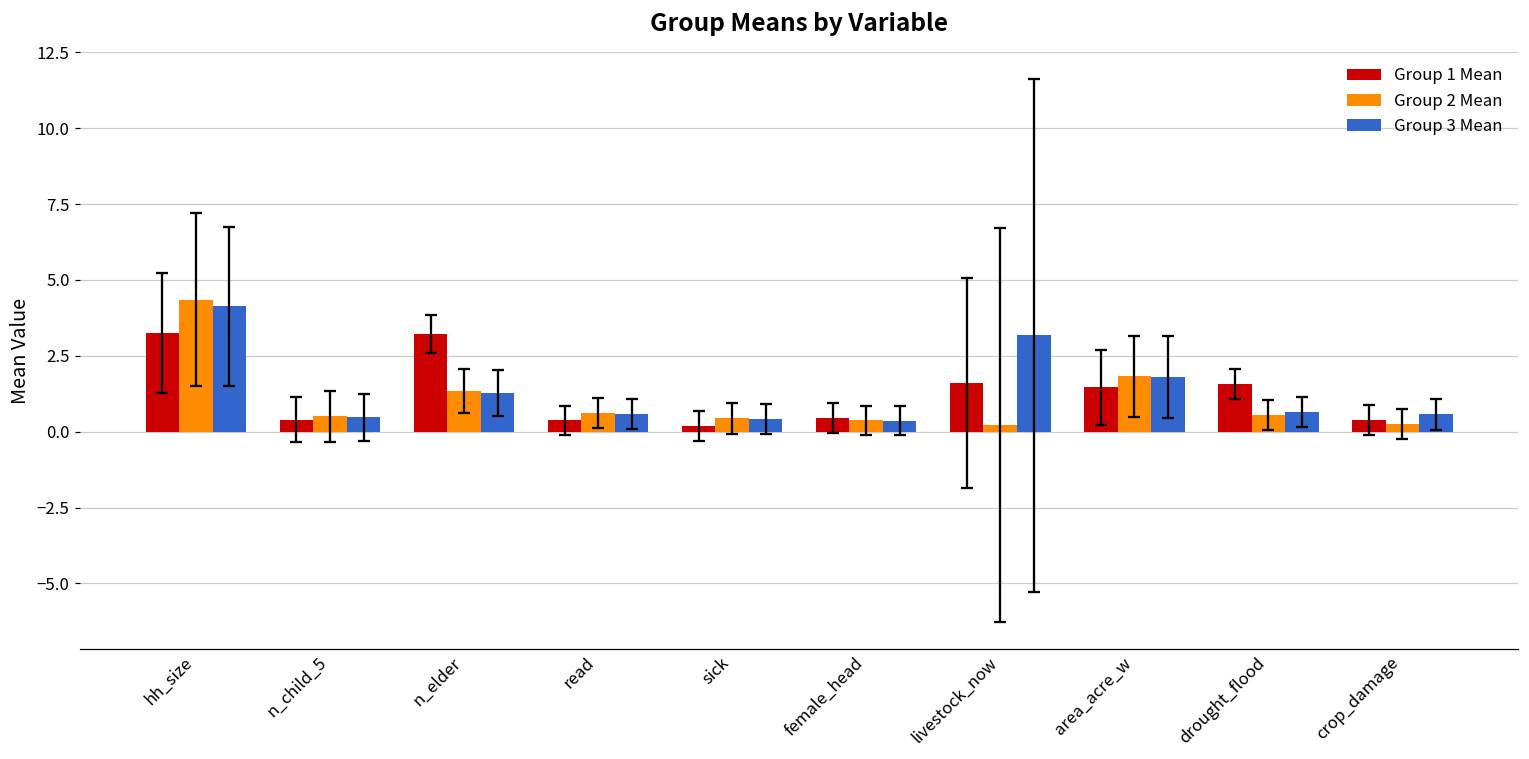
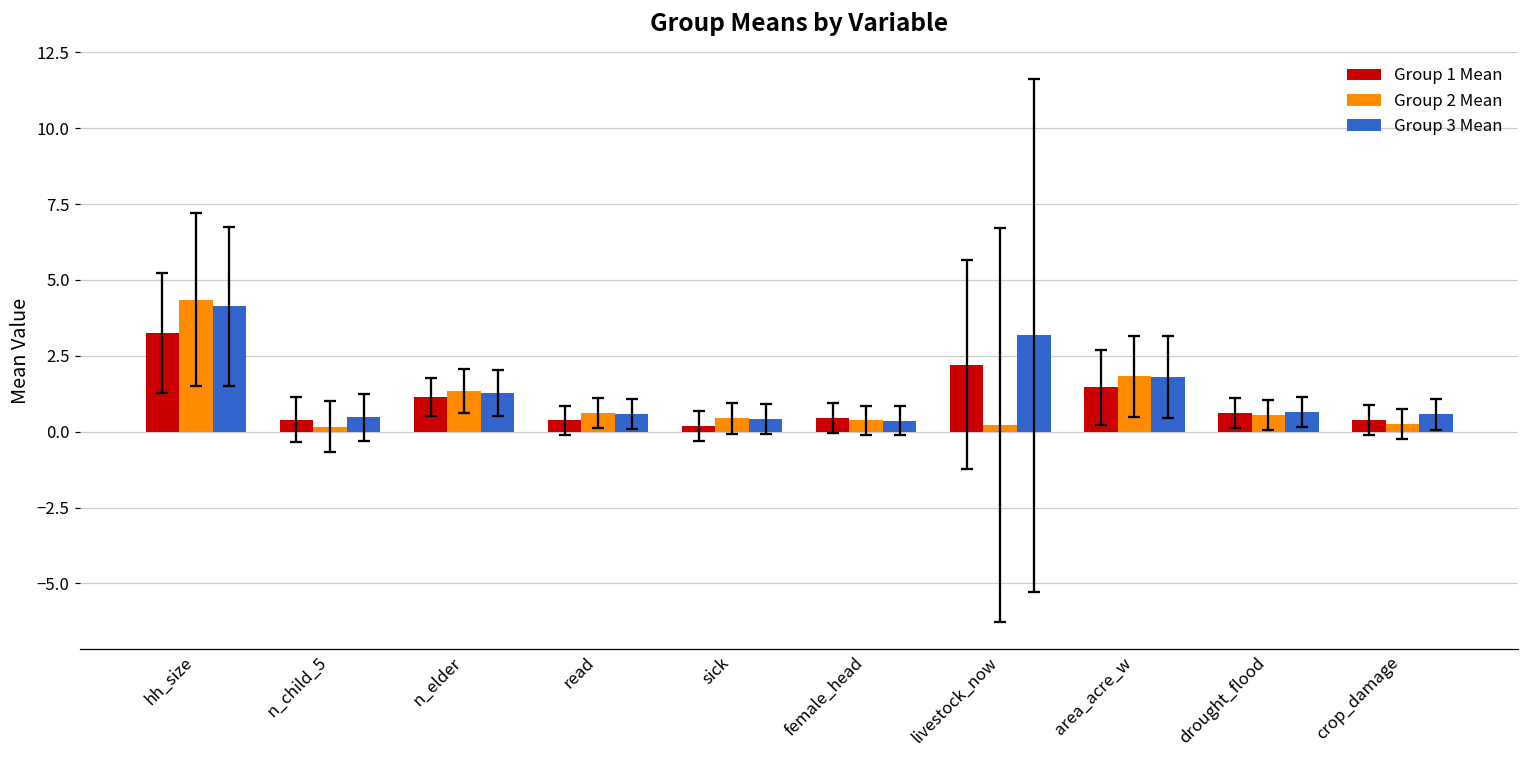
Group 2 Mean, n_child_5: 0.5 -> 0.2
Group 1 Mean, n_elder: 3.2 -> 1.2
Group 1 Mean, livestock_now: 1.6 -> 2.2
Group 1 Mean, drought_flood: 1.6 -> 0.6
